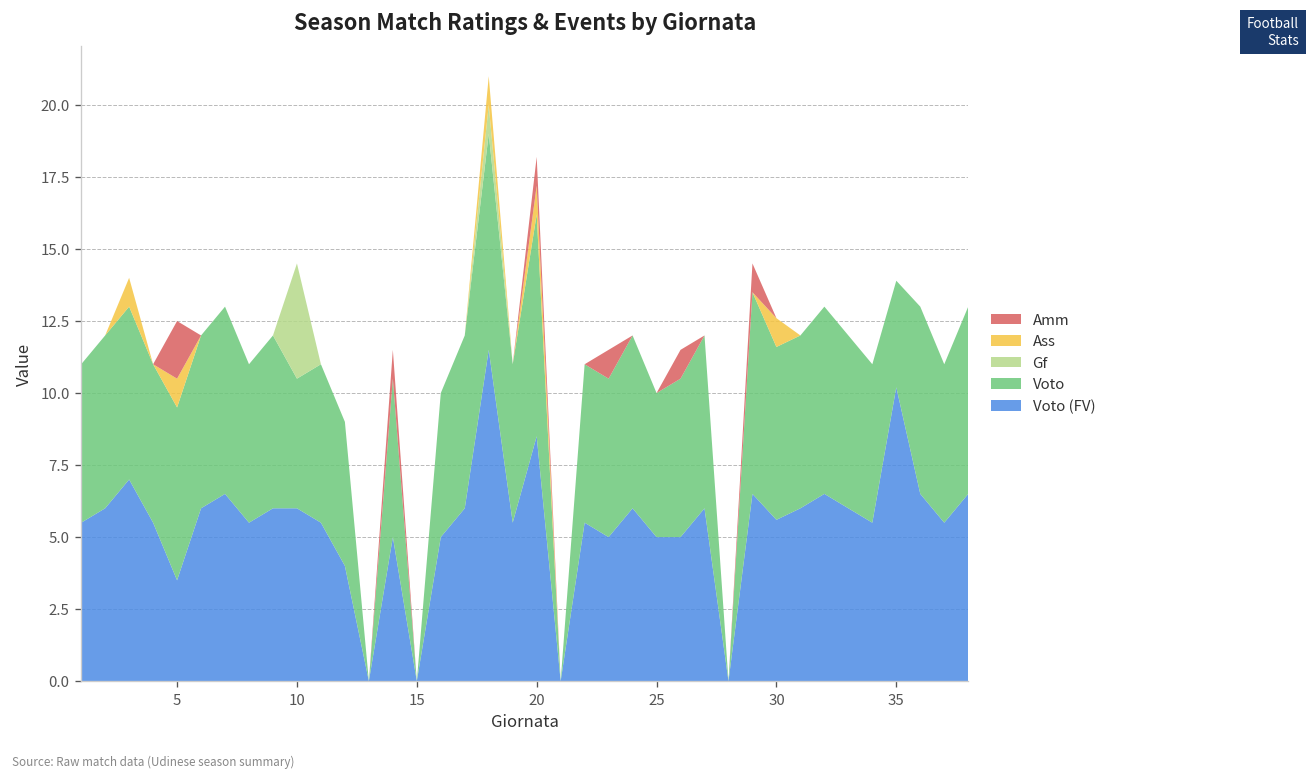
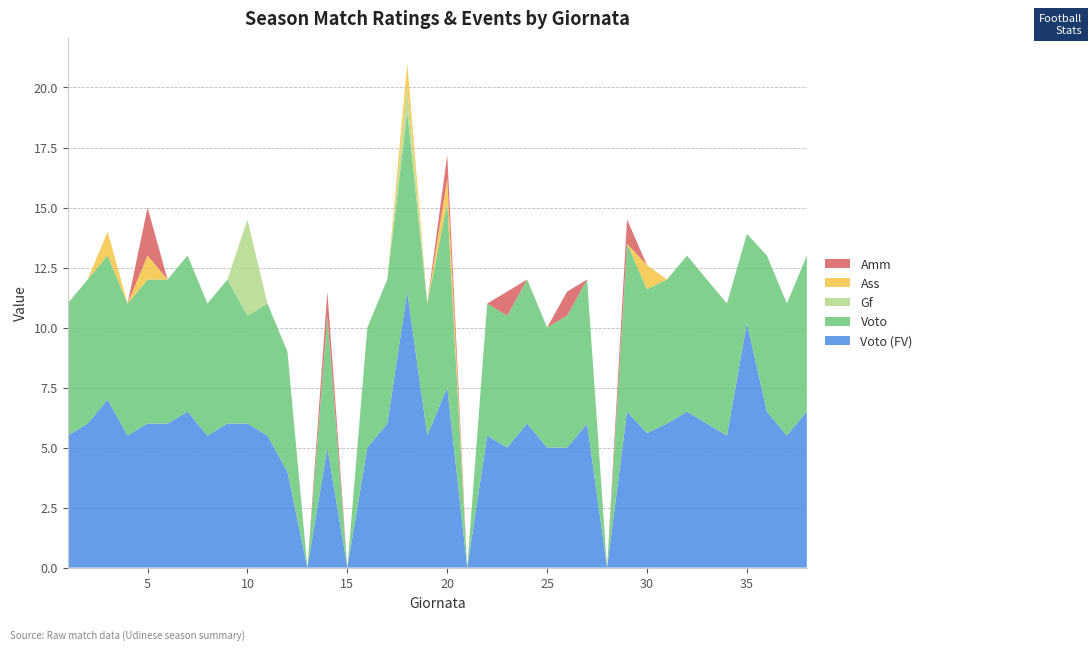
Voto (FV), 5: 3.5 -> 6.0
Voto (FV), 20: 8.5 -> 7.5
